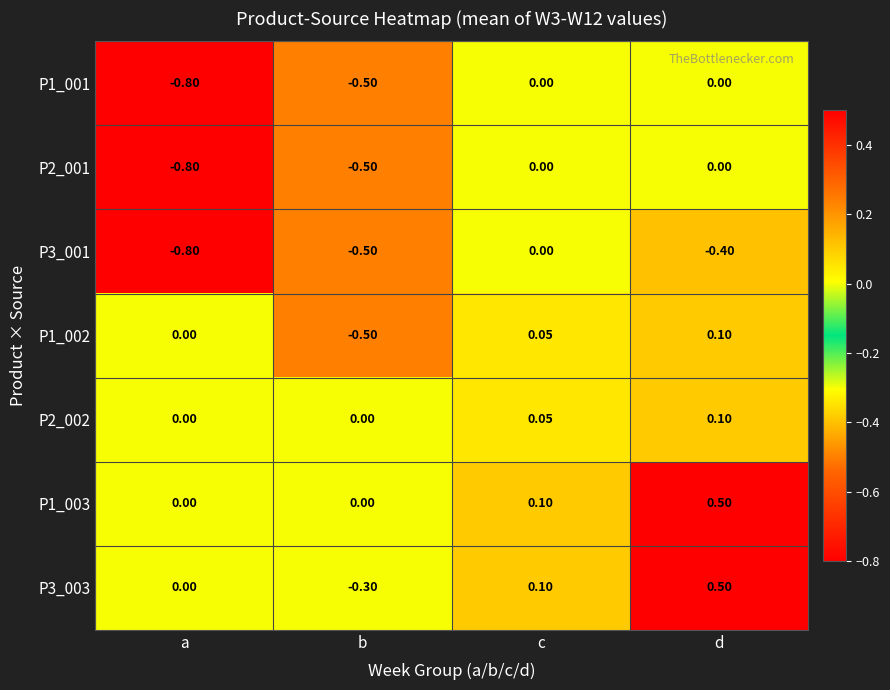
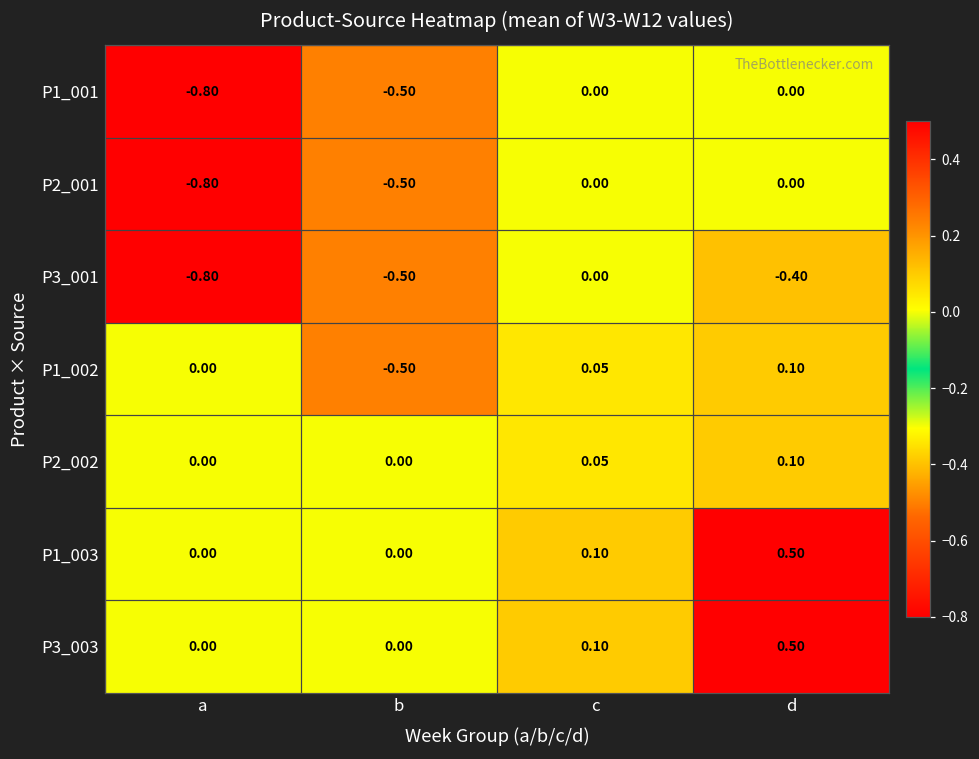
P3_003, b: -0.30 -> 0.00
